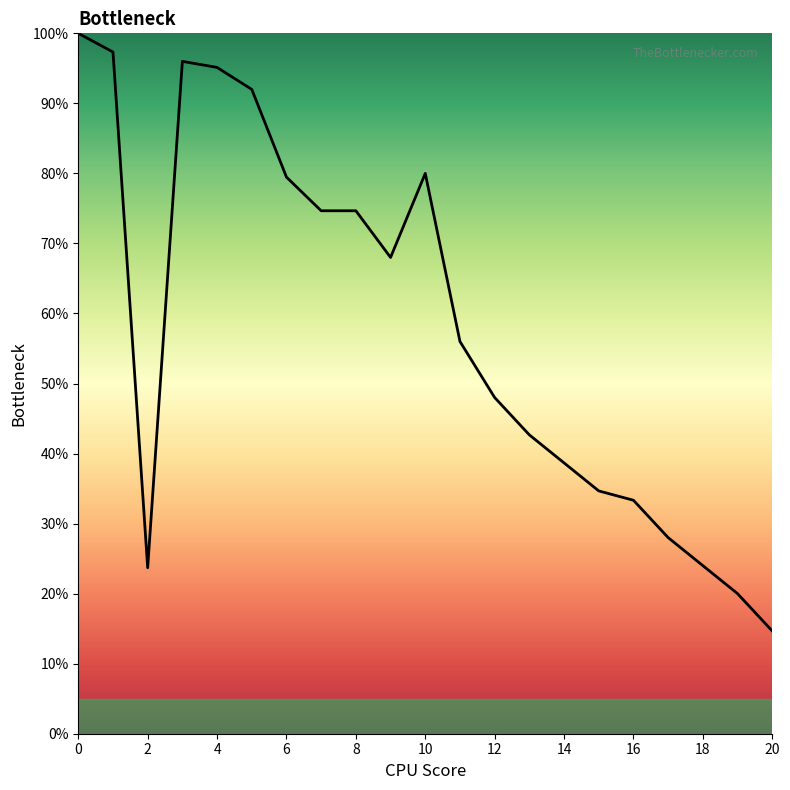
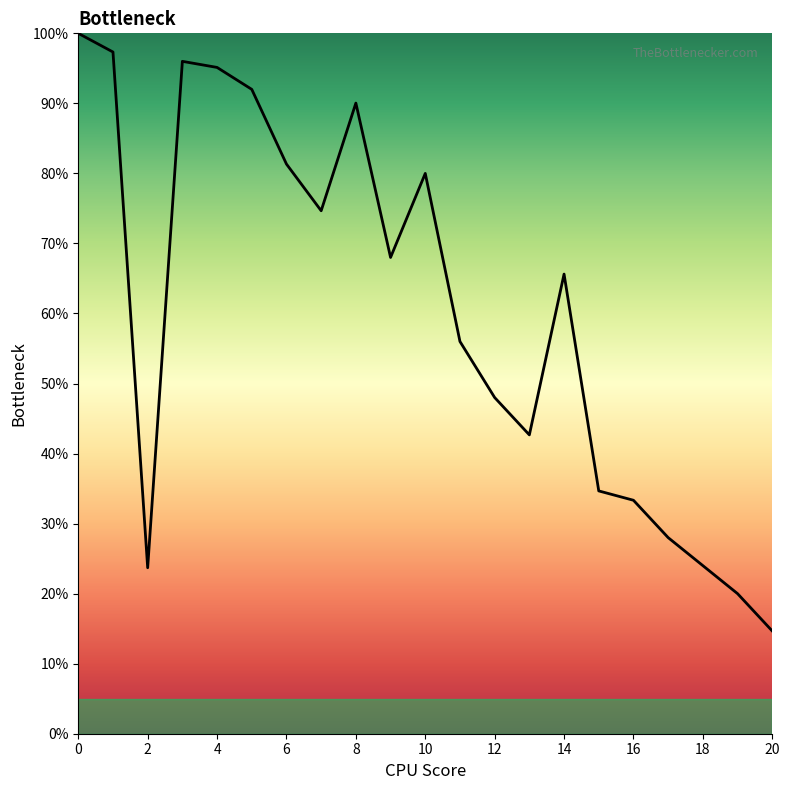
6: 79% -> 81%
8: 75% -> 90%
14: 39% -> 66%
